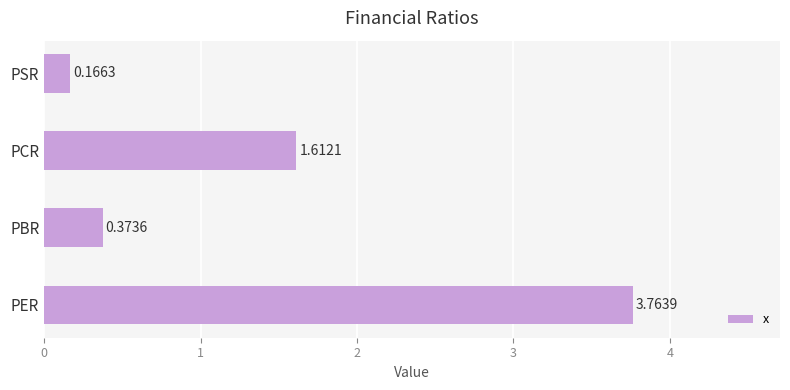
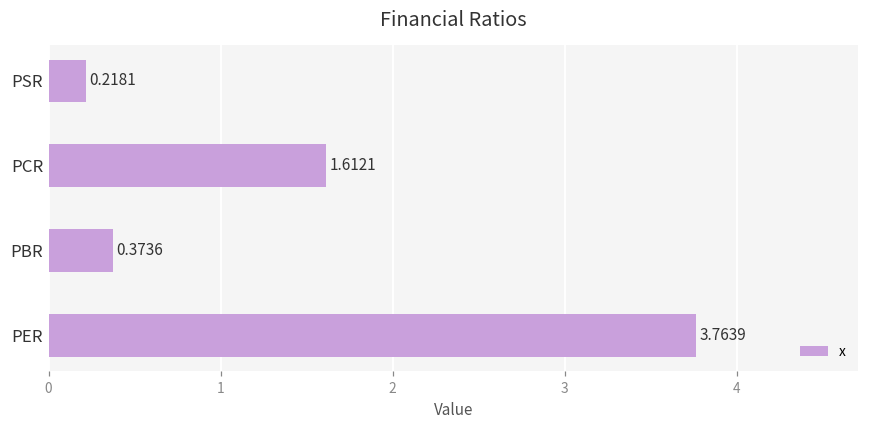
PSR: 0.1663 -> 0.2181
